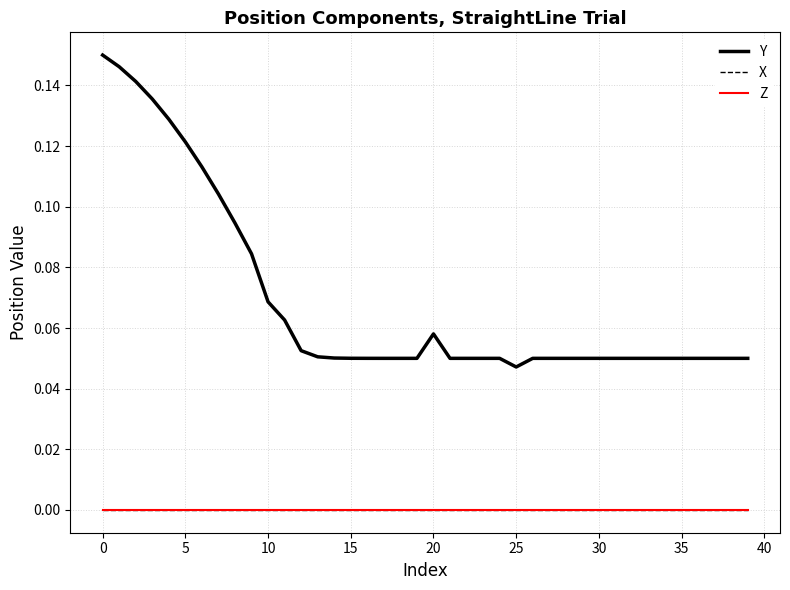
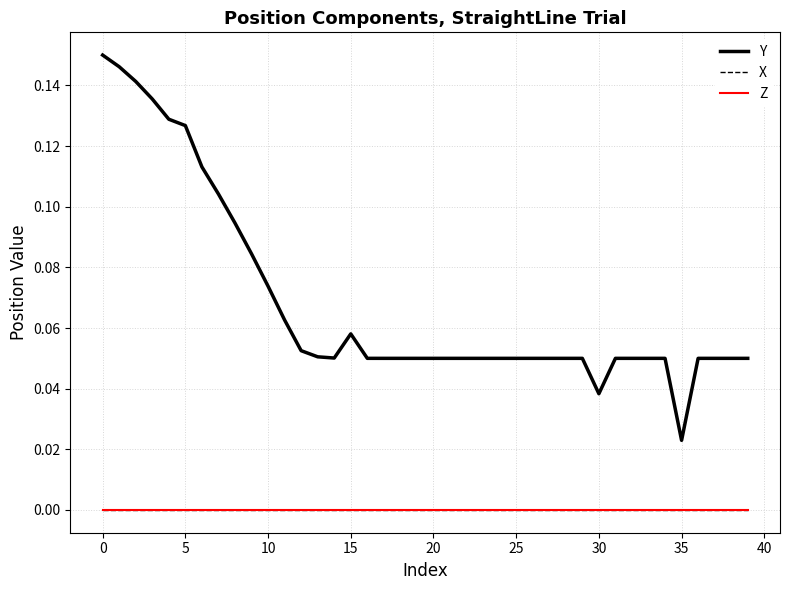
Y, 5: 0.121 -> 0.127
Y, 10: 0.069 -> 0.074
Y, 15: 0.050 -> 0.058
Y, 20: 0.058 -> 0.050
Y, 25: 0.047 -> 0.050
Y, 30: 0.050 -> 0.038
Y, 35: 0.050 -> 0.023
